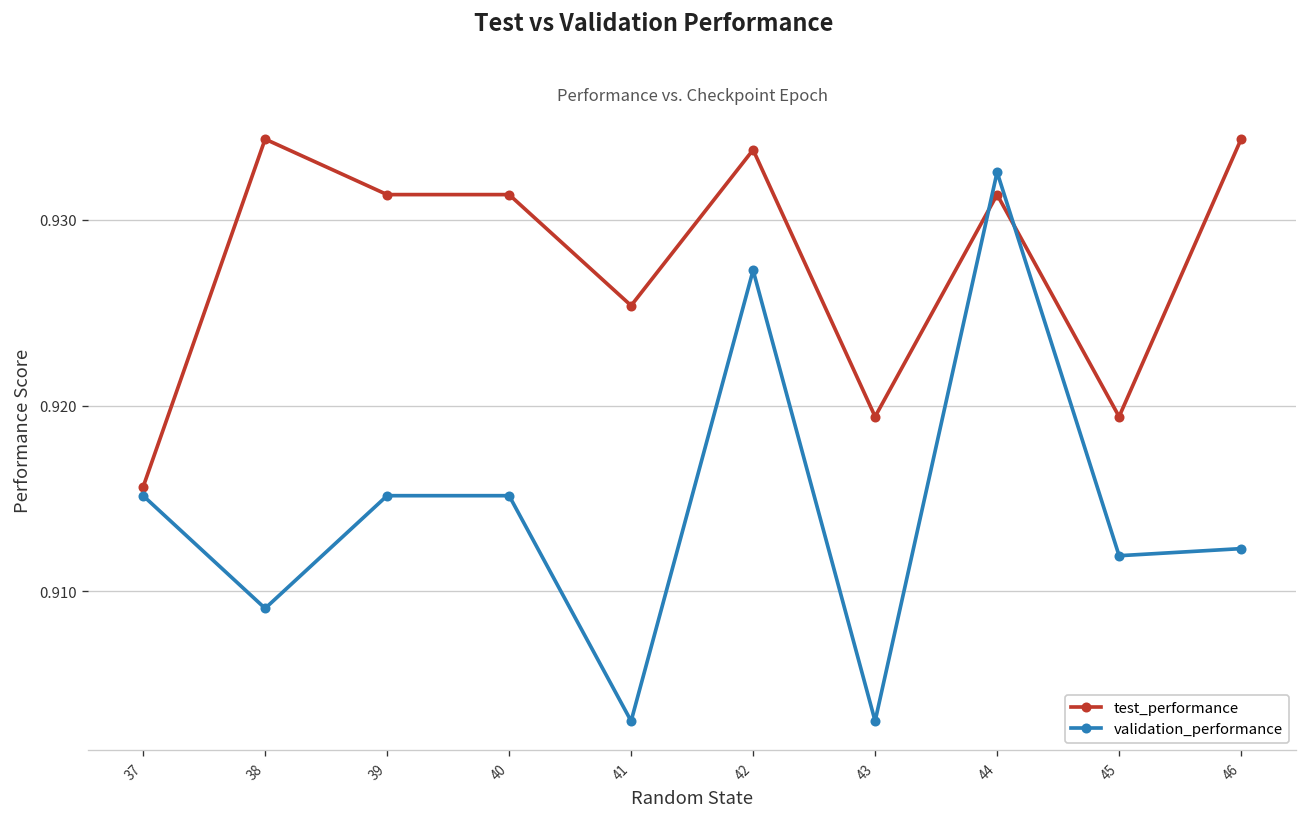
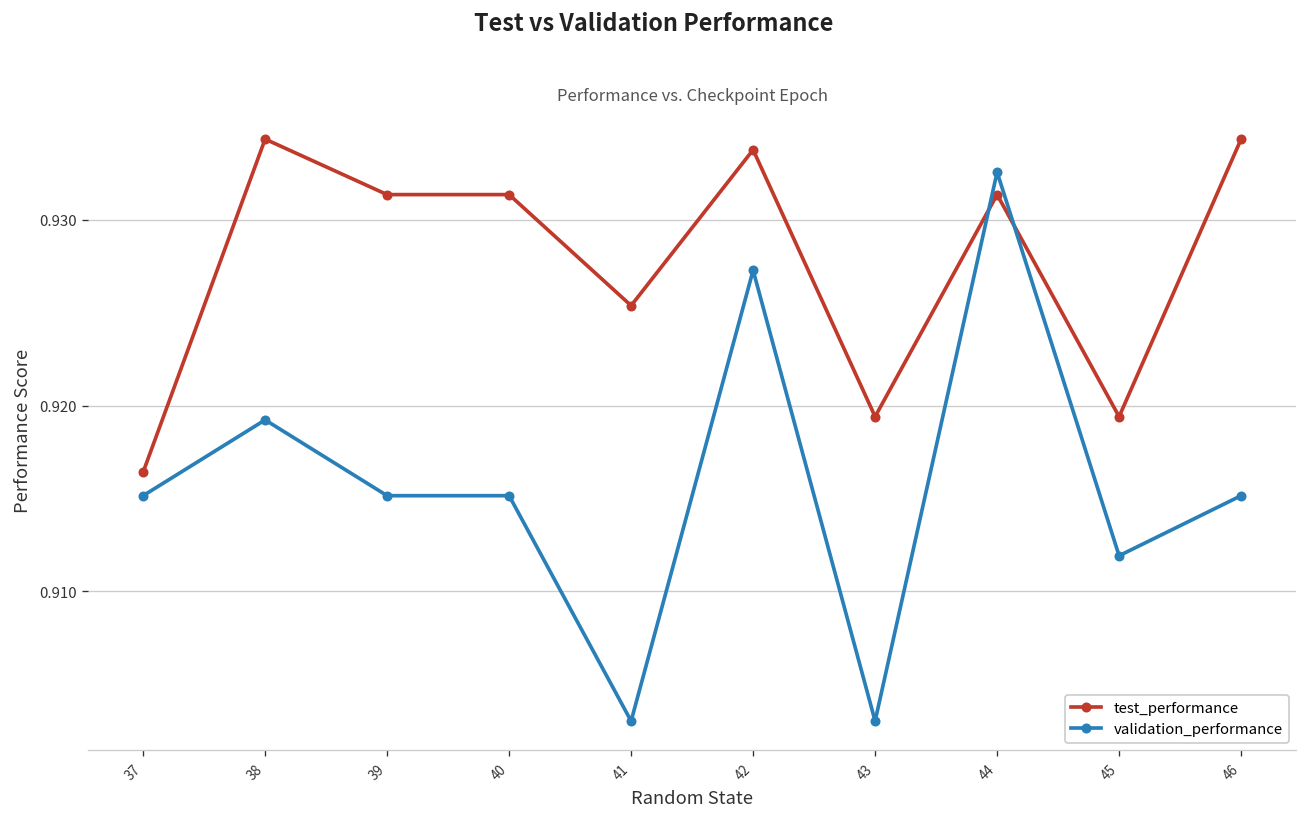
test_performance, 37: 0.9156 -> 0.9164
validation_performance, 38: 0.9091 -> 0.9192
validation_performance, 46: 0.9123 -> 0.9152
